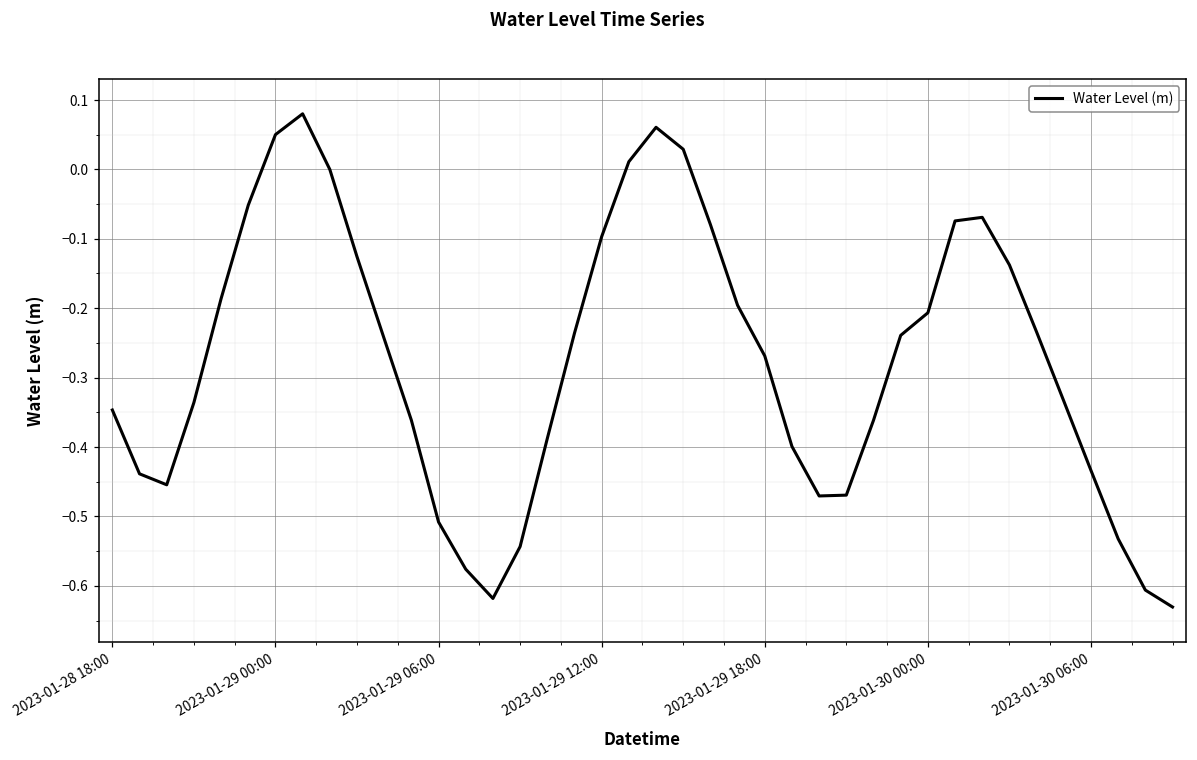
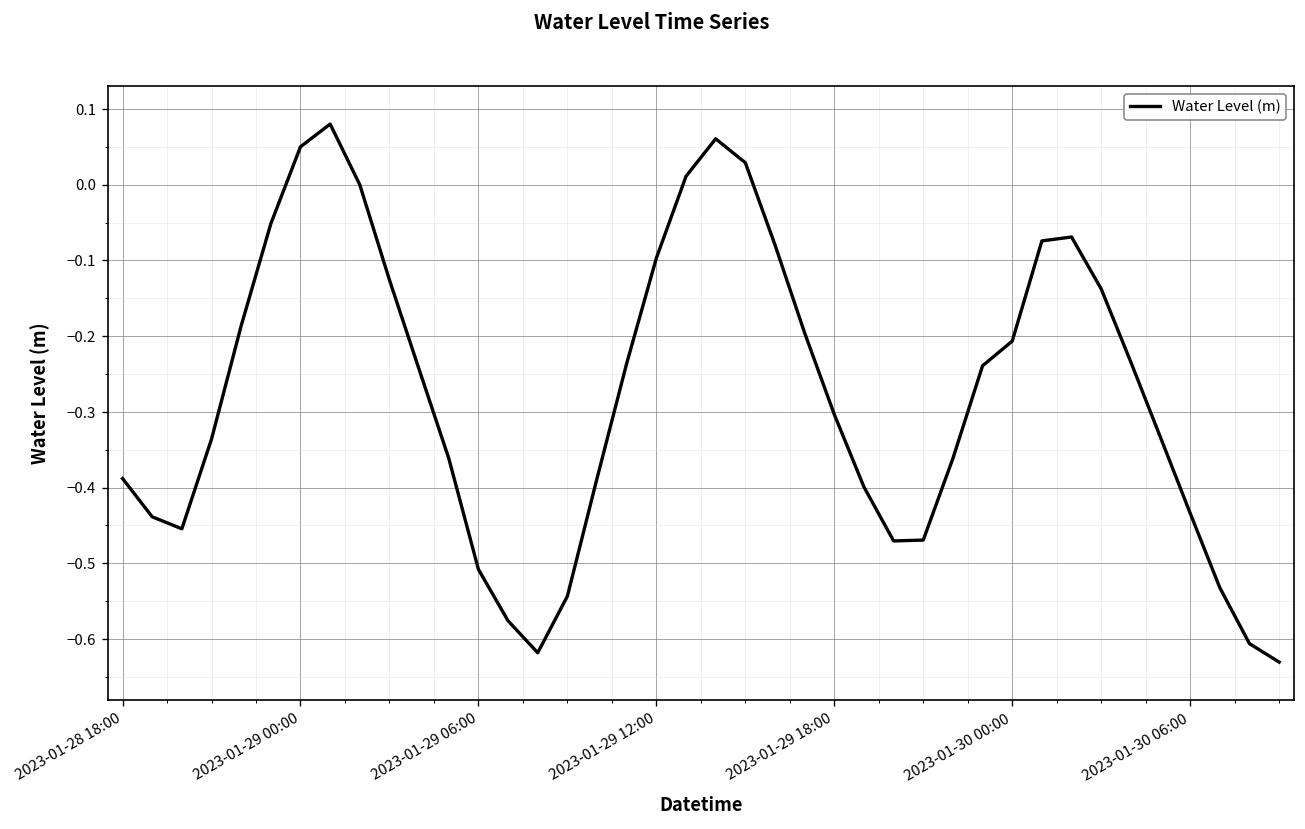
2023-01-28 18:00: -0.35 -> -0.39
2023-01-29 18:00: -0.27 -> -0.30
